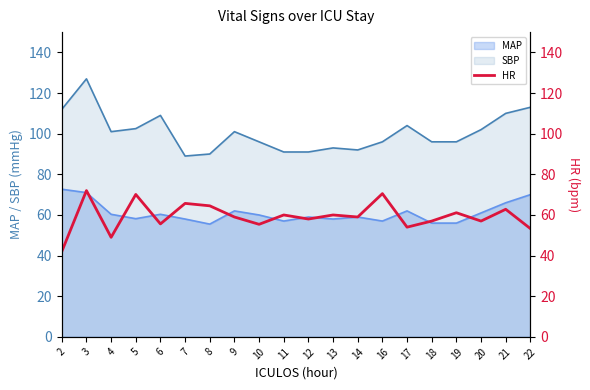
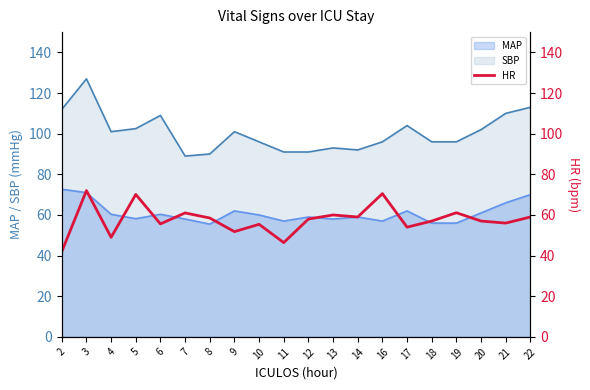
HR, 7: 66 -> 61
HR, 8: 65 -> 59
HR, 9: 59 -> 52
HR, 11: 60 -> 46
HR, 21: 63 -> 56
HR, 22: 53 -> 59
